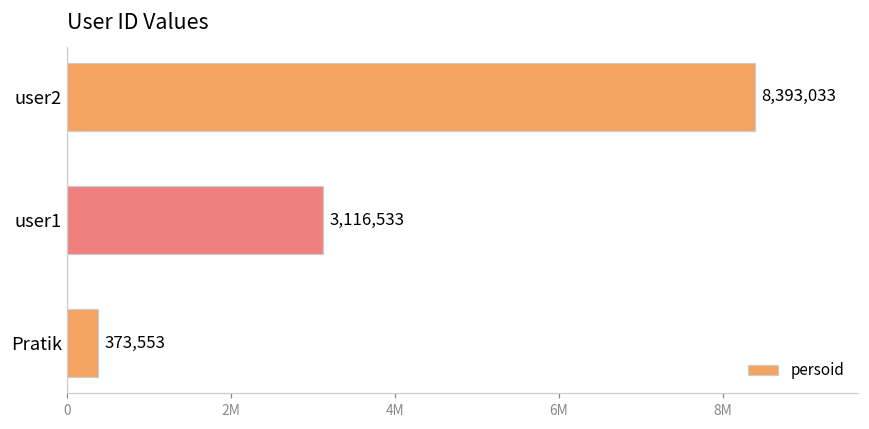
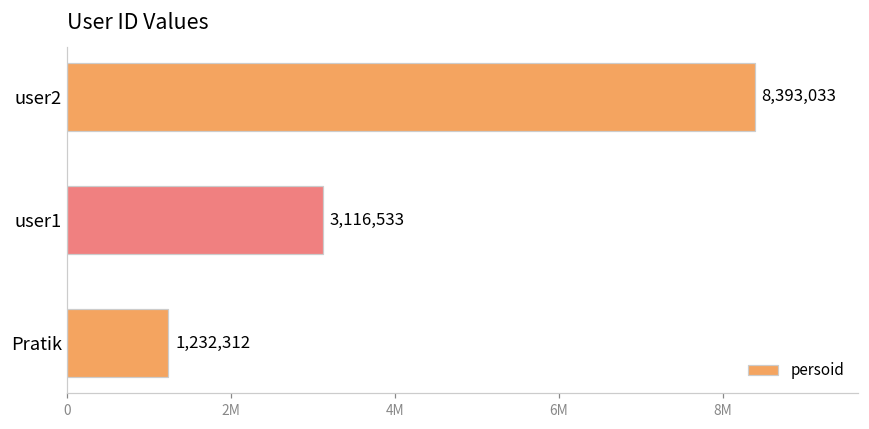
Pratik: 373,553 -> 1,232,312
